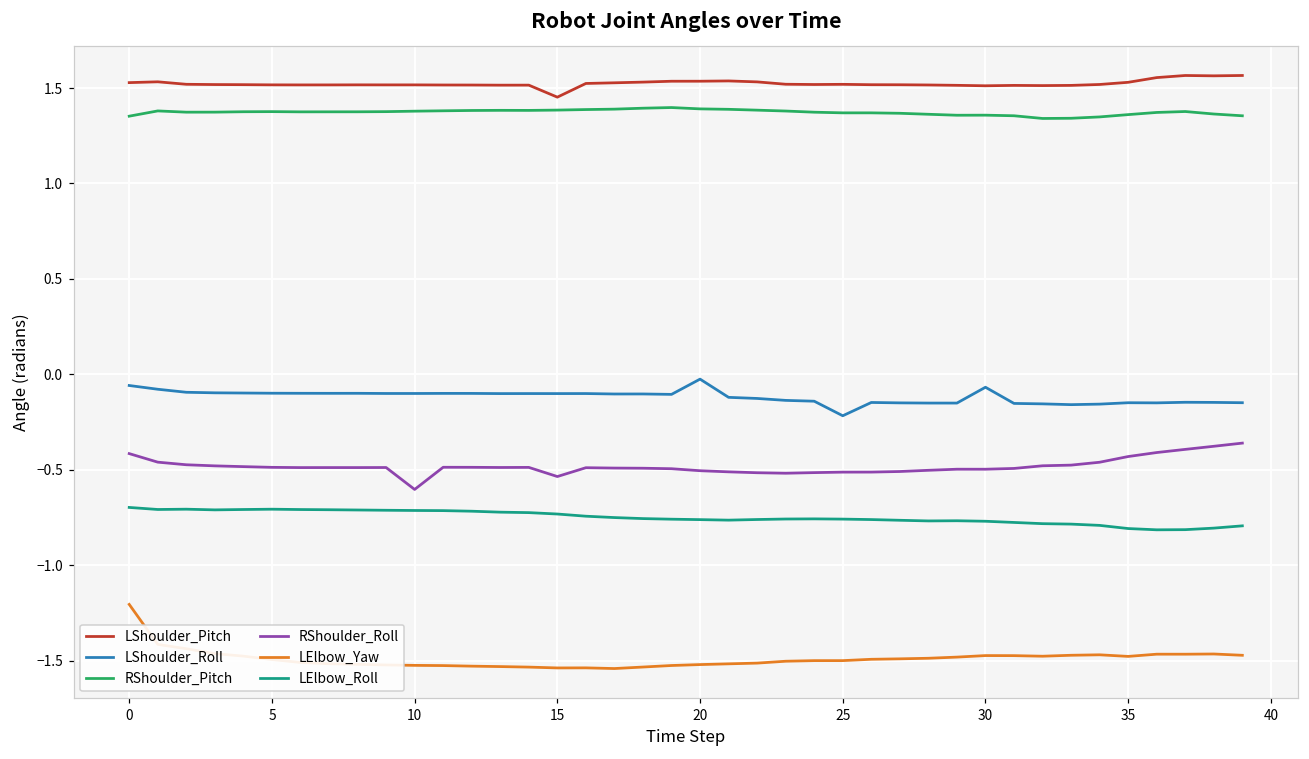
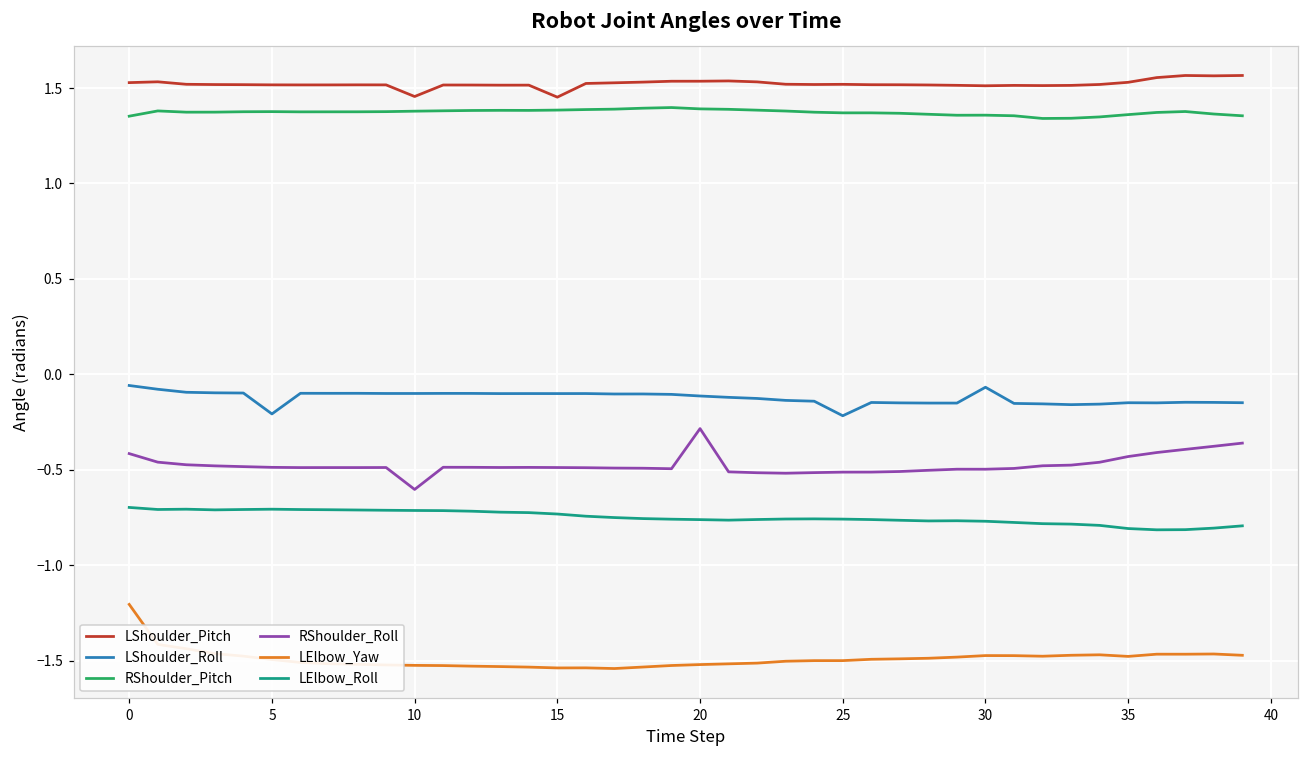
LShoulder_Roll, 5: -0.10 -> -0.21
LShoulder_Pitch, 10: 1.52 -> 1.46
RShoulder_Roll, 15: -0.54 -> -0.49
LShoulder_Roll, 20: -0.03 -> -0.11
RShoulder_Roll, 20: -0.50 -> -0.28
